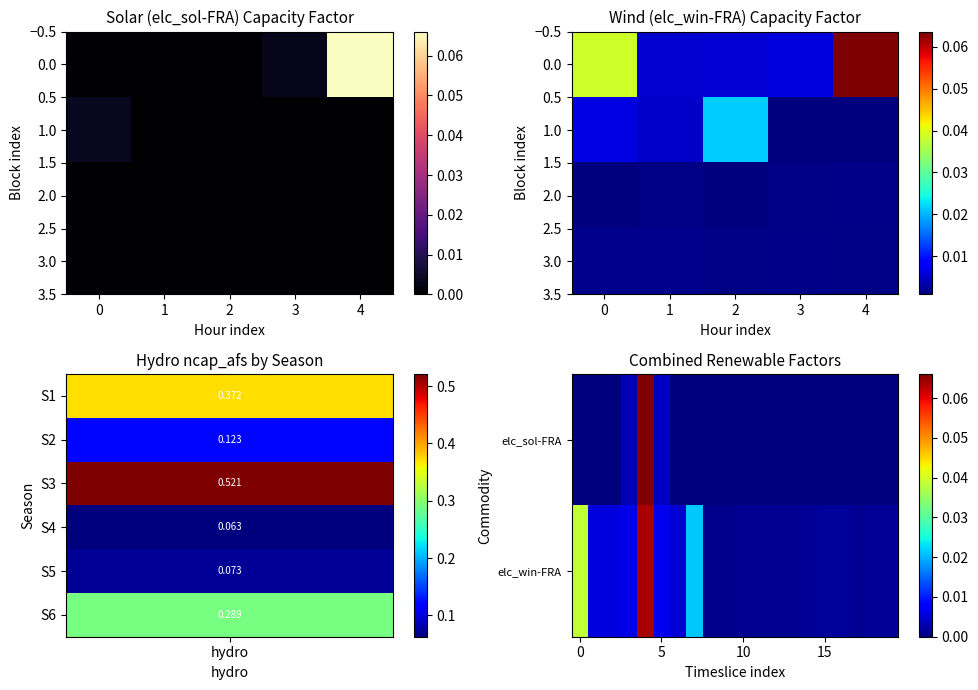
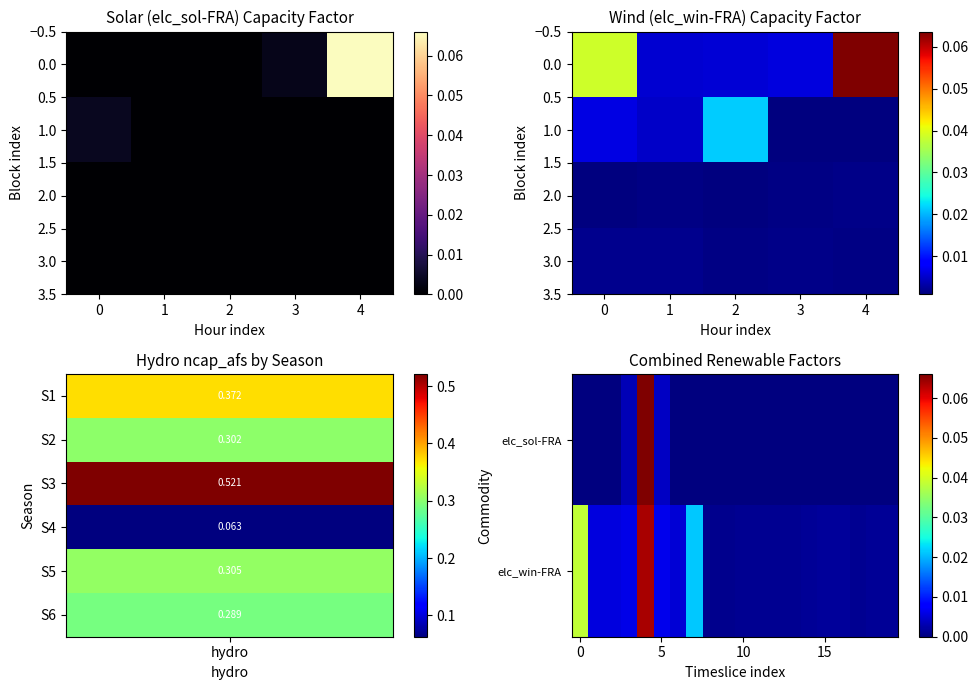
Hydro ncap_afs by Season, S2, hydro: 0.123 -> 0.302
Hydro ncap_afs by Season, S5, hydro: 0.073 -> 0.305
